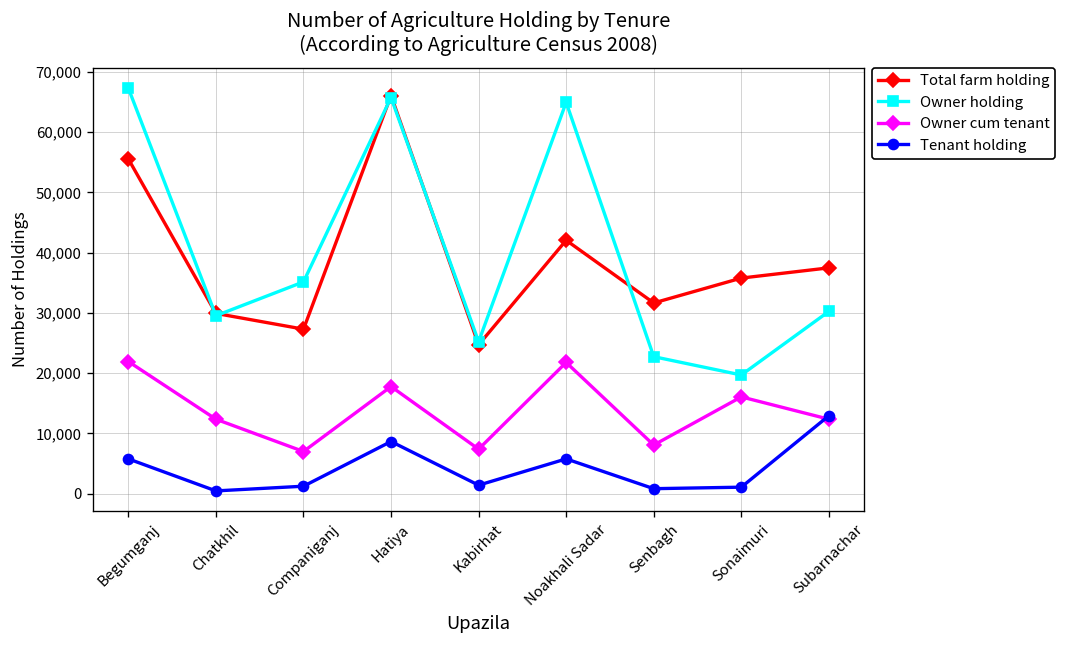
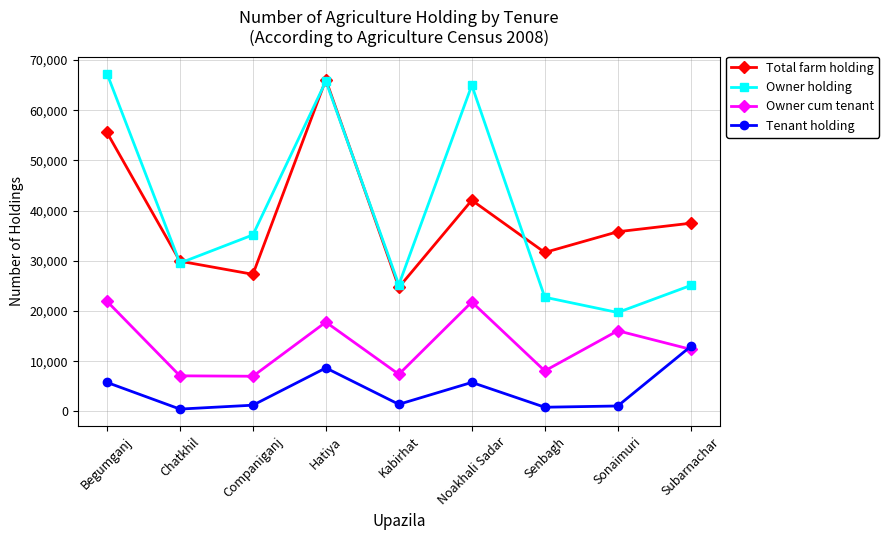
Owner cum tenant, Chatkhil: 12,000 -> 7,000
Owner holding, Subarnachar: 30,000 -> 25,000
